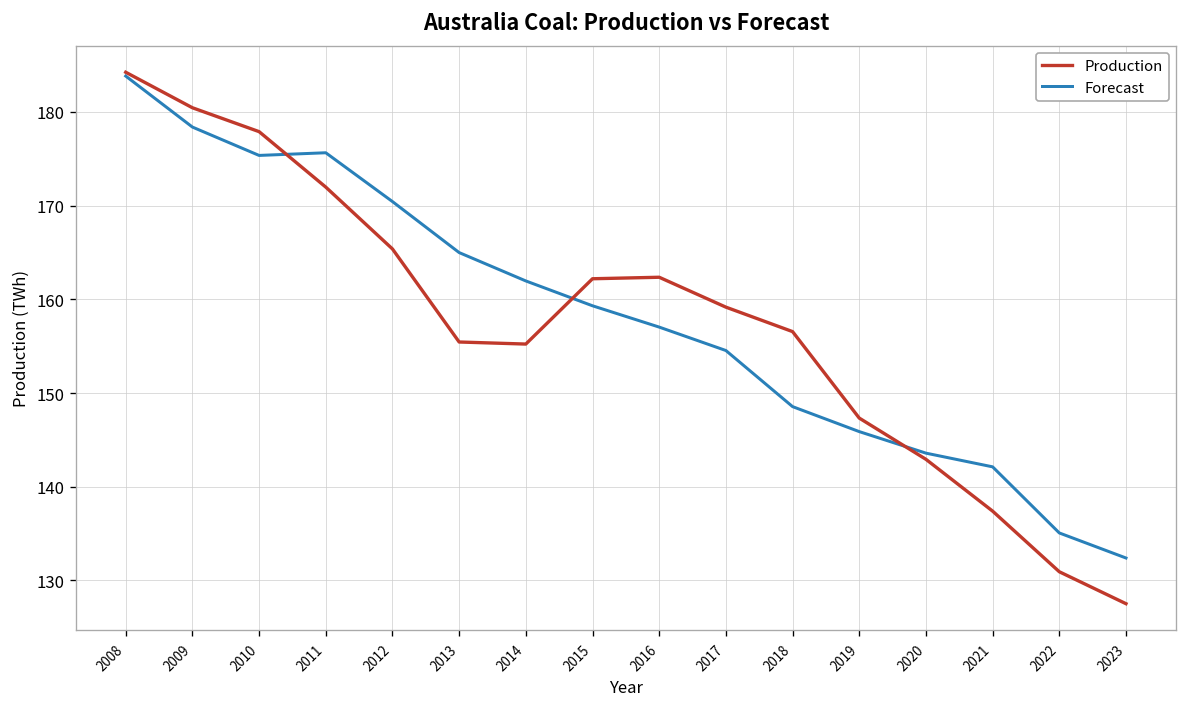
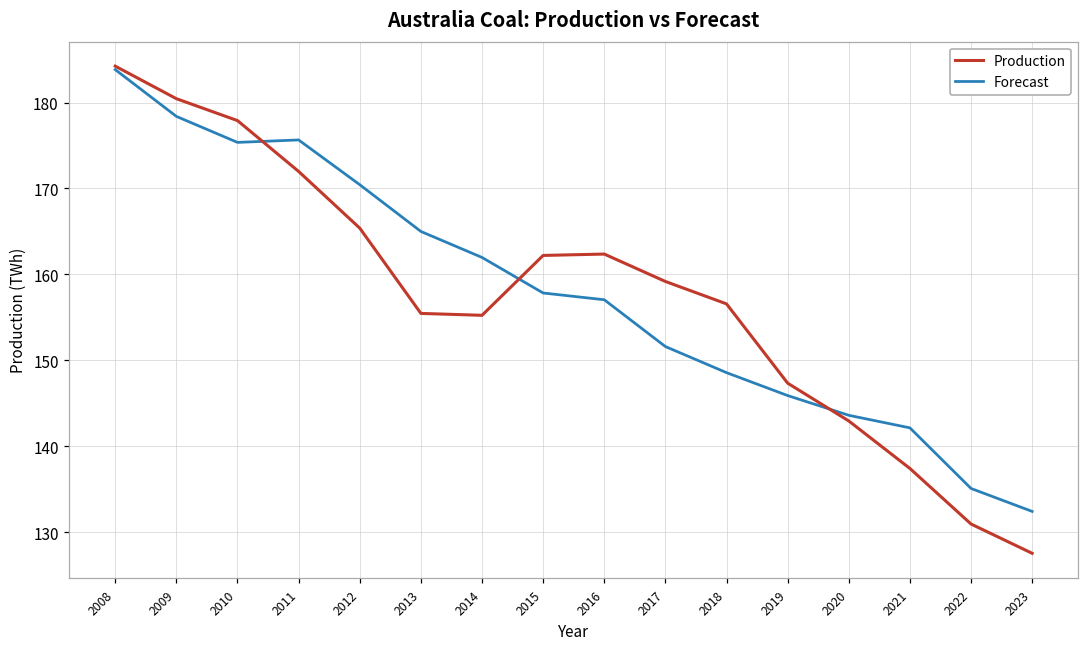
Forecast, 2015: 159 -> 158
Forecast, 2017: 155 -> 152
